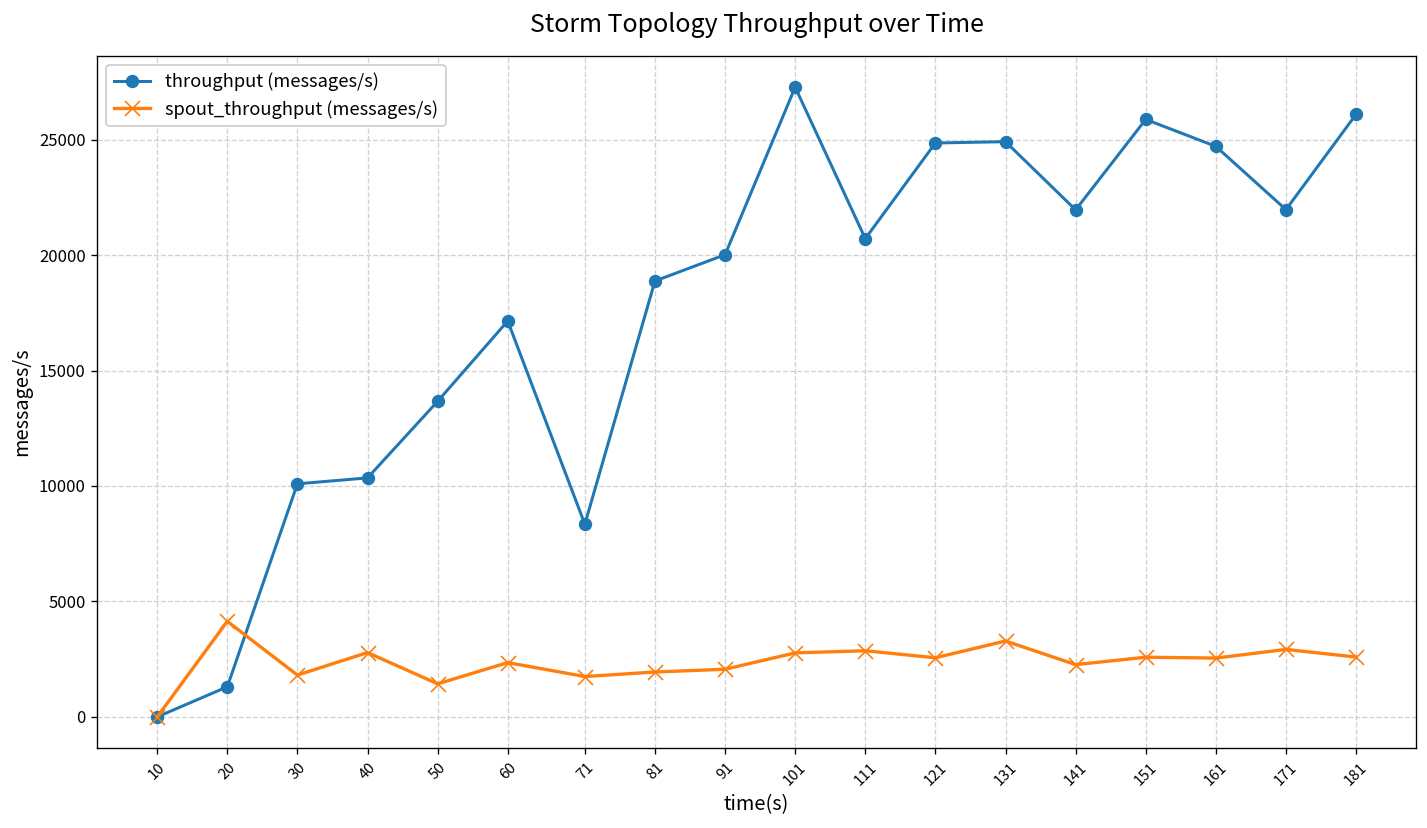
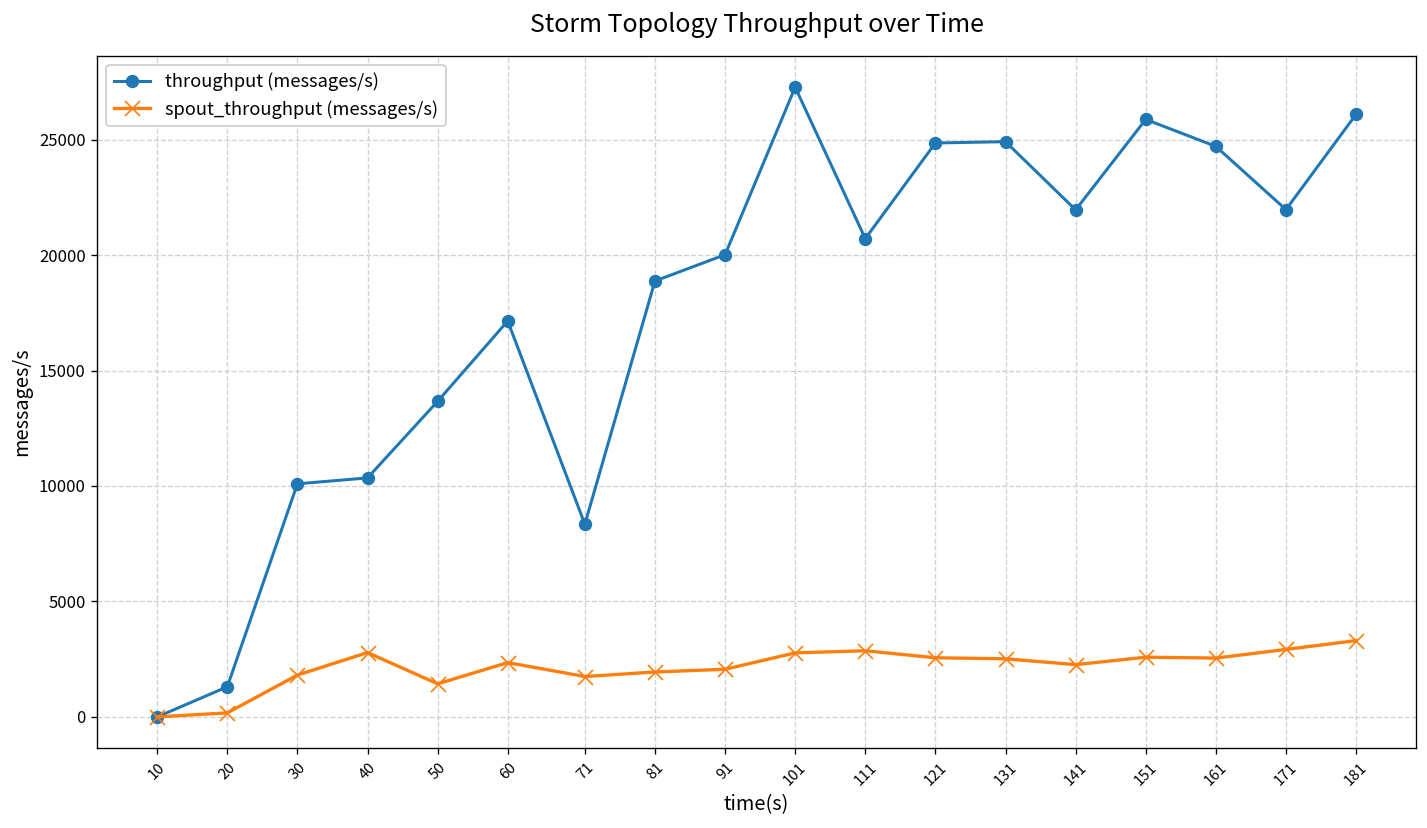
spout_throughput (messages/s), 20: 4100 -> 200
spout_throughput (messages/s), 131: 3300 -> 2500
spout_throughput (messages/s), 181: 2600 -> 3300
